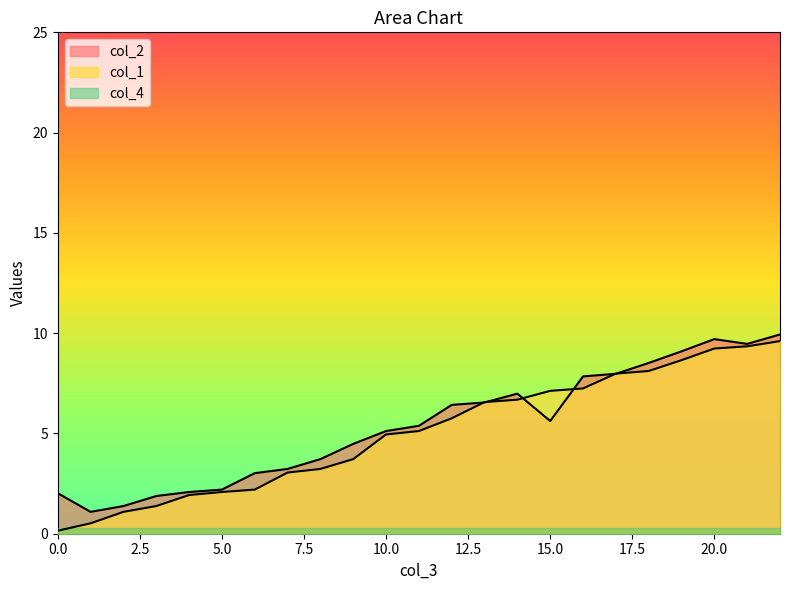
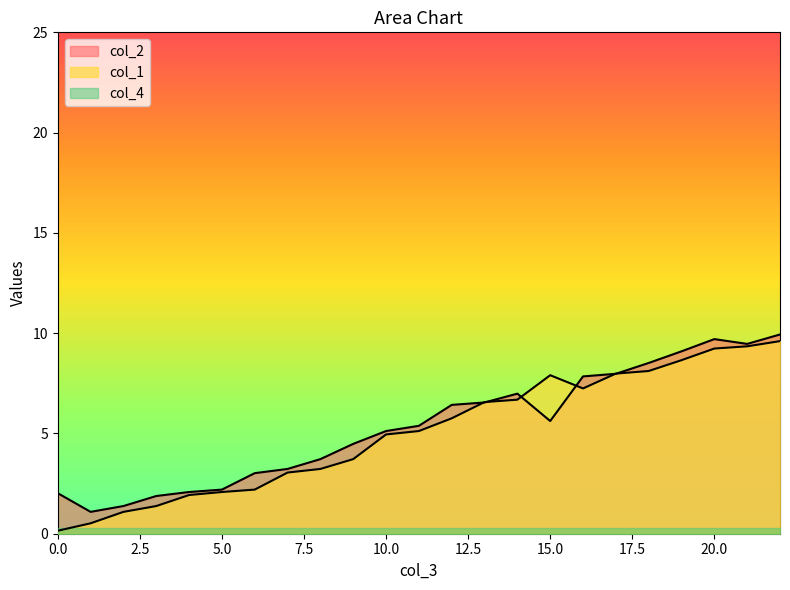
col_1, 15.0: 7.1 -> 7.9
